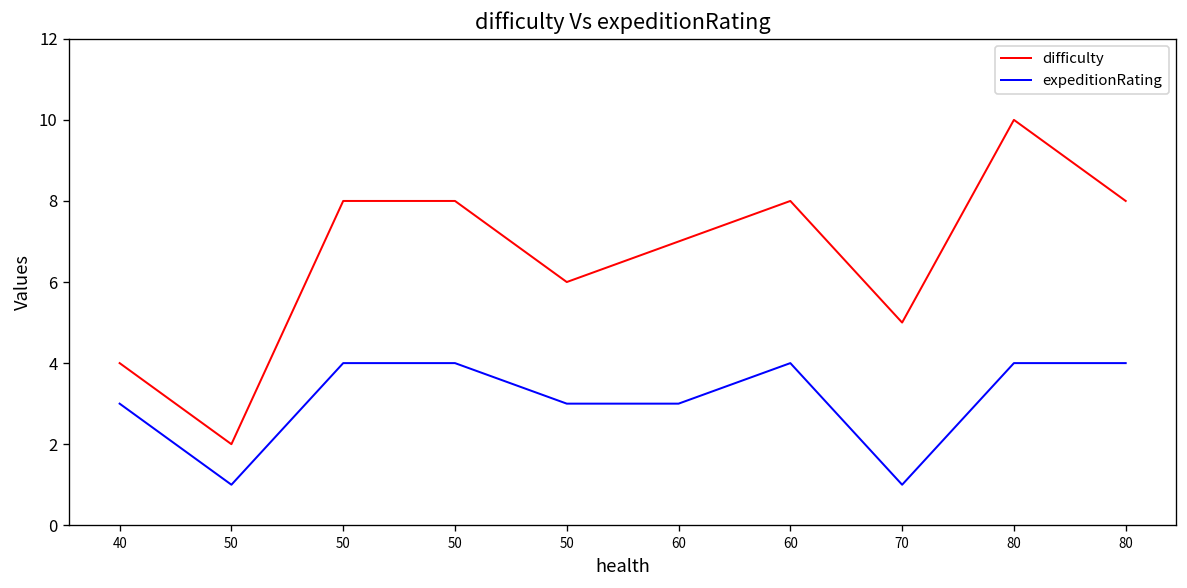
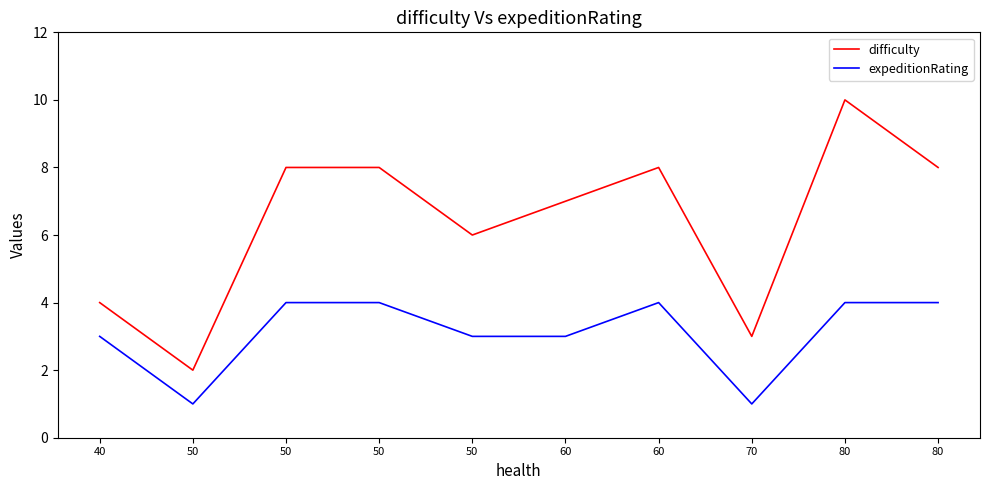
difficulty, 70: 5 -> 3
